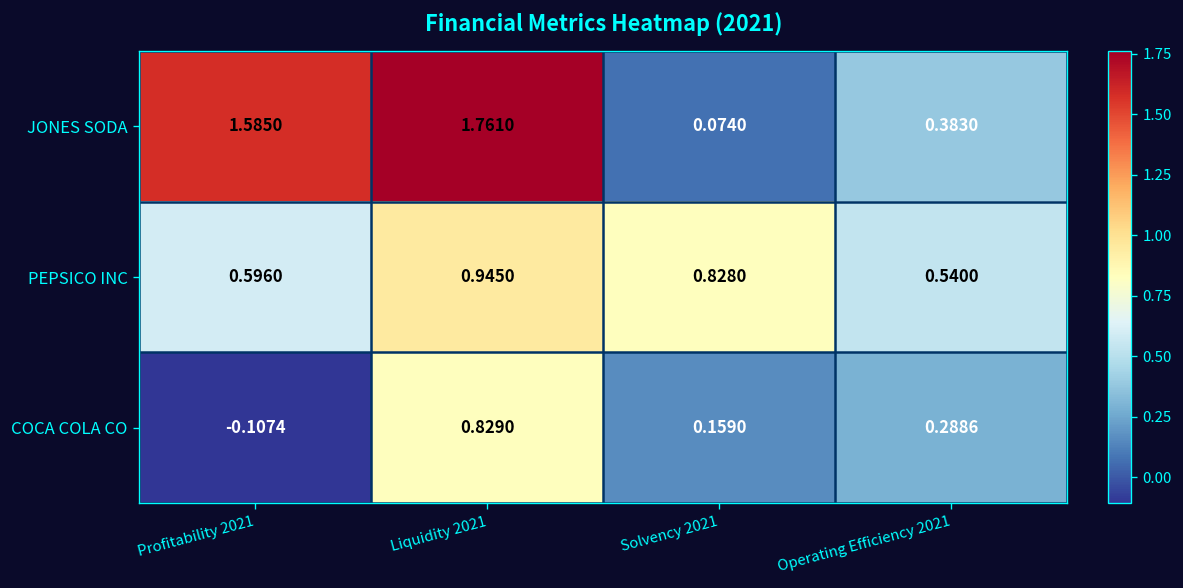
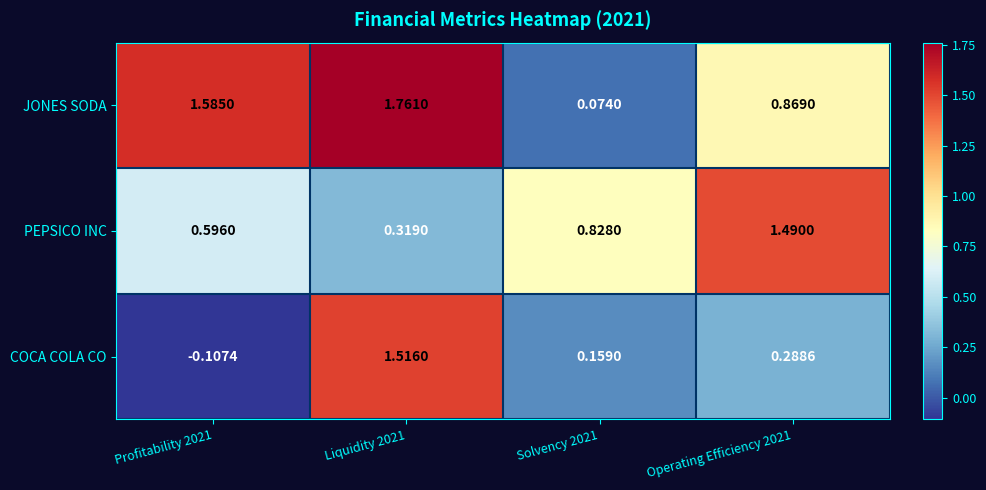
JONES SODA, Operating Efficiency 2021: 0.3830 -> 0.8690
PEPSICO INC, Liquidity 2021: 0.9450 -> 0.3190
PEPSICO INC, Operating Efficiency 2021: 0.5400 -> 1.4900
COCA COLA CO, Liquidity 2021: 0.8290 -> 1.5160
